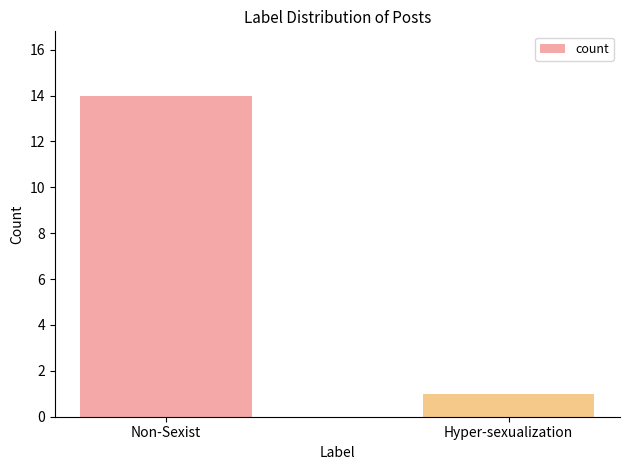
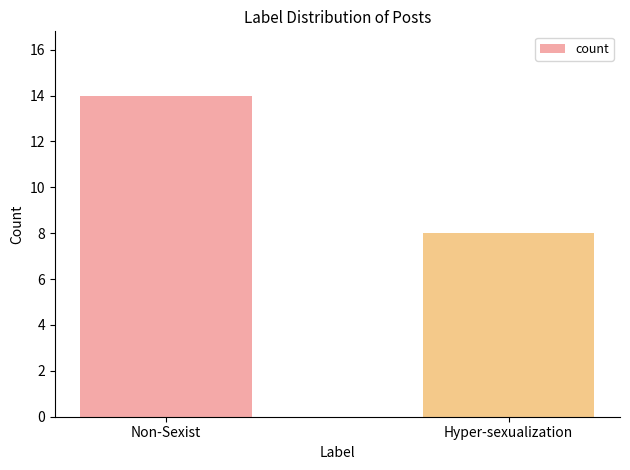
Hyper-sexualization: 1 -> 8
